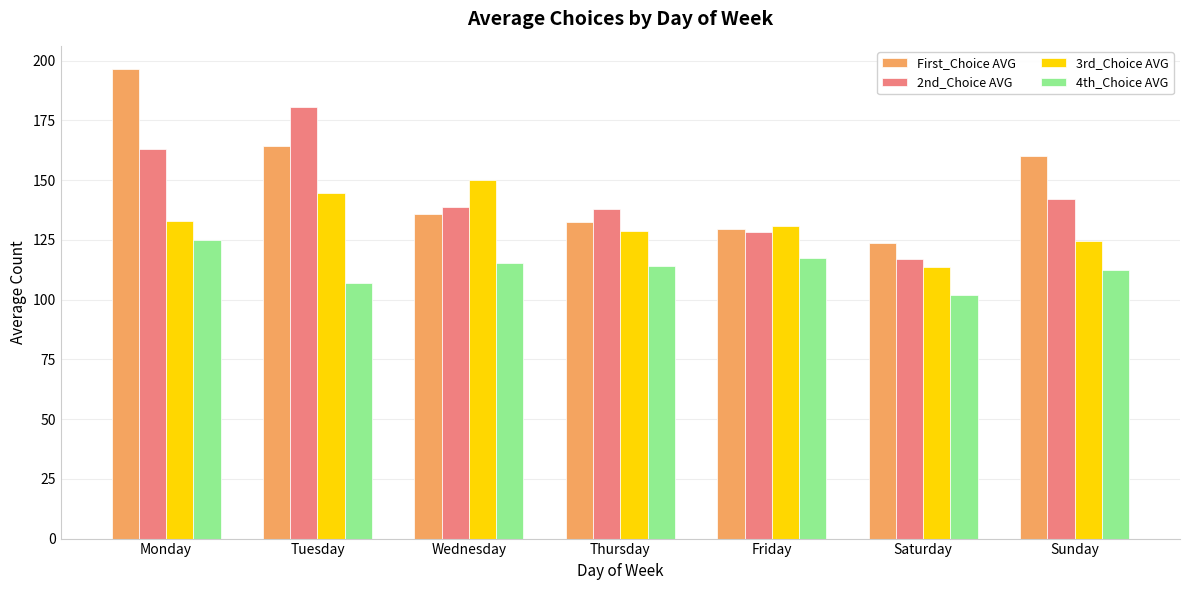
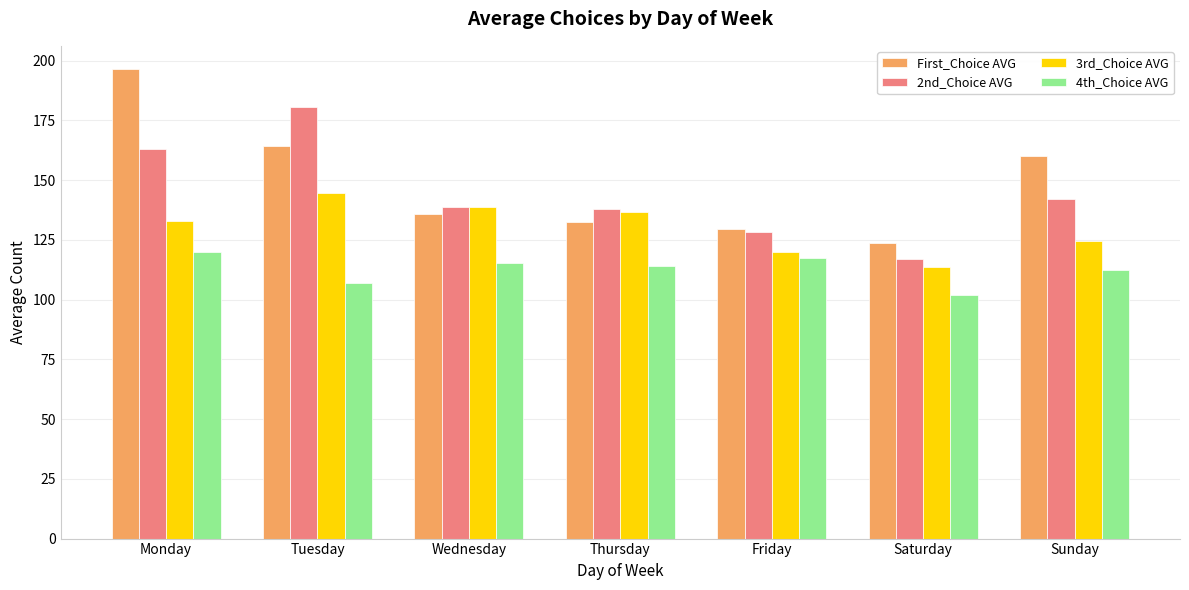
4th_Choice AVG, Monday: 125 -> 120
3rd_Choice AVG, Wednesday: 150 -> 139
3rd_Choice AVG, Thursday: 129 -> 137
3rd_Choice AVG, Friday: 131 -> 120
